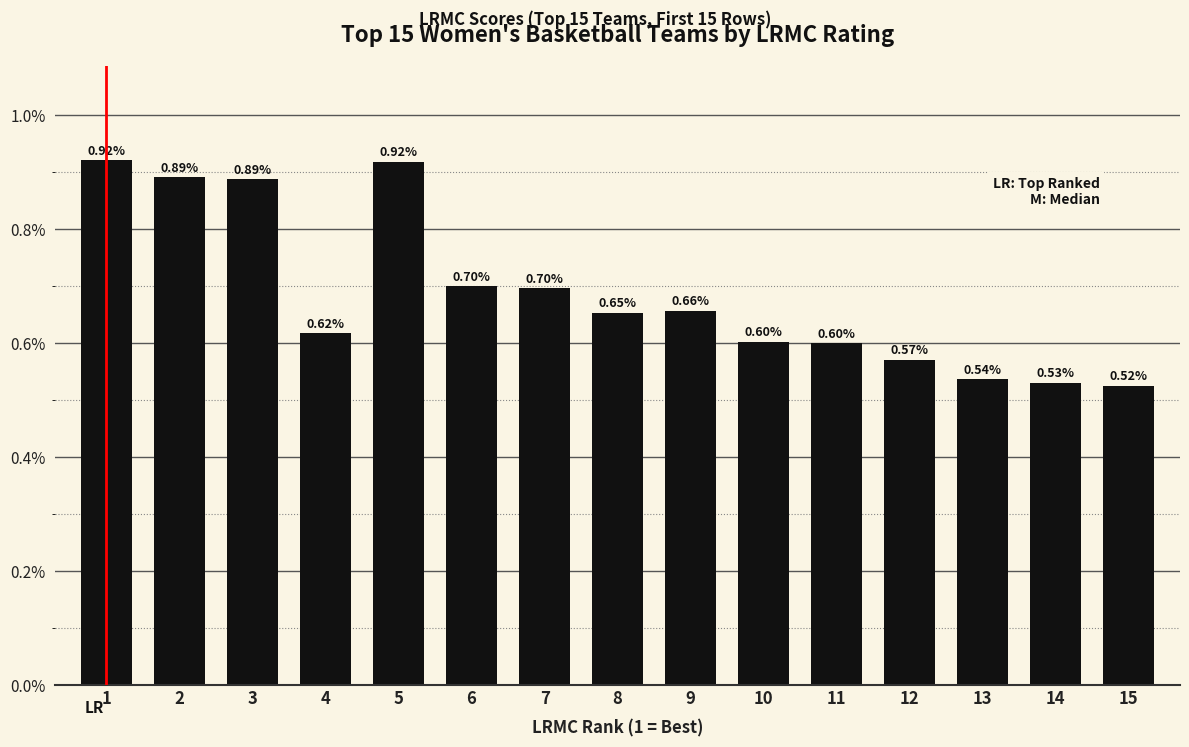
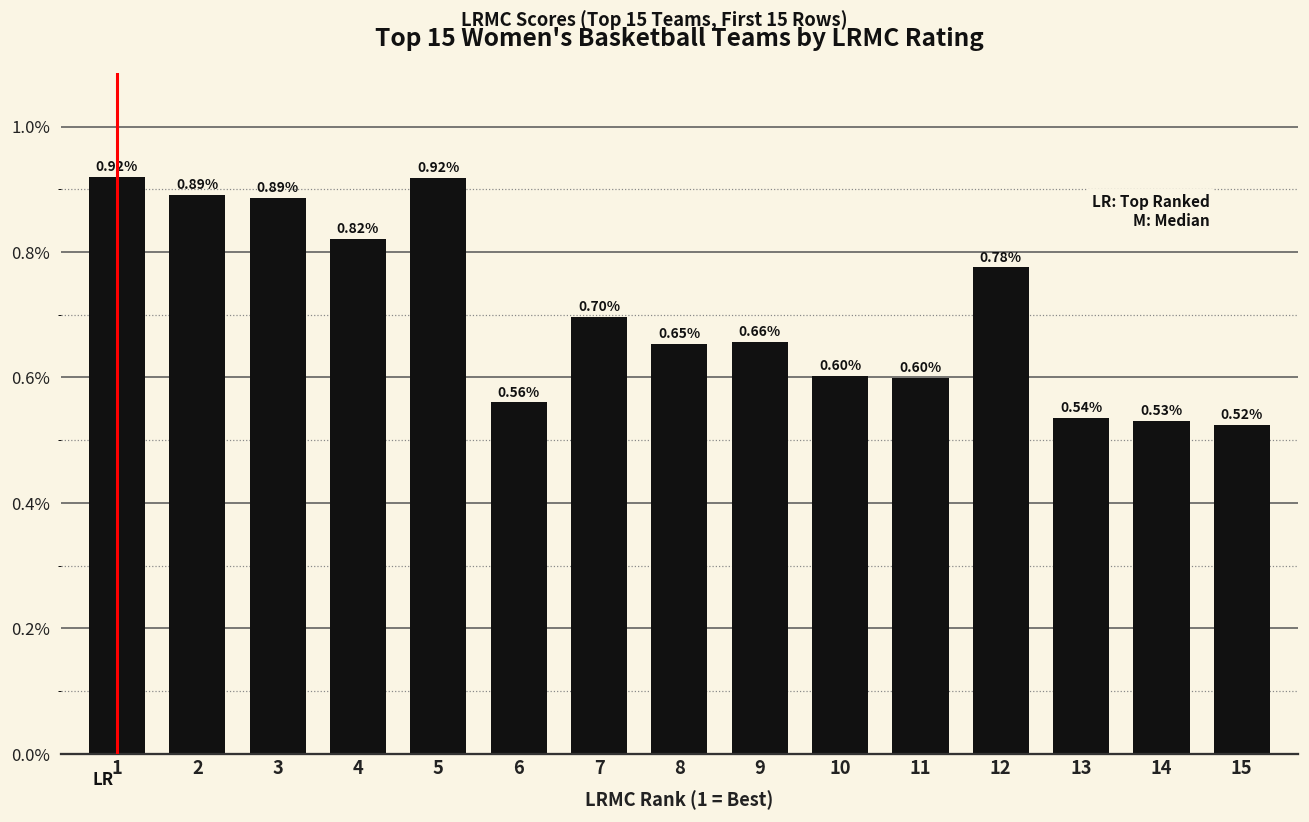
4: 0.62% -> 0.82%
6: 0.70% -> 0.56%
12: 0.57% -> 0.78%
